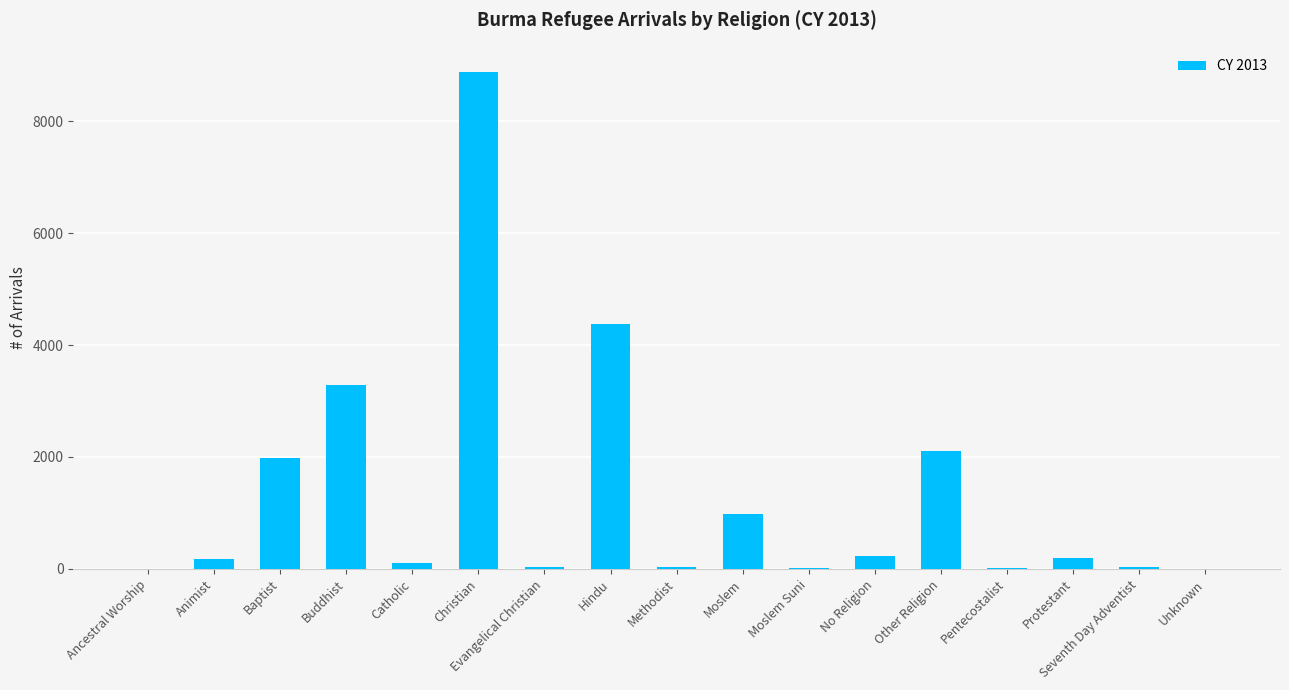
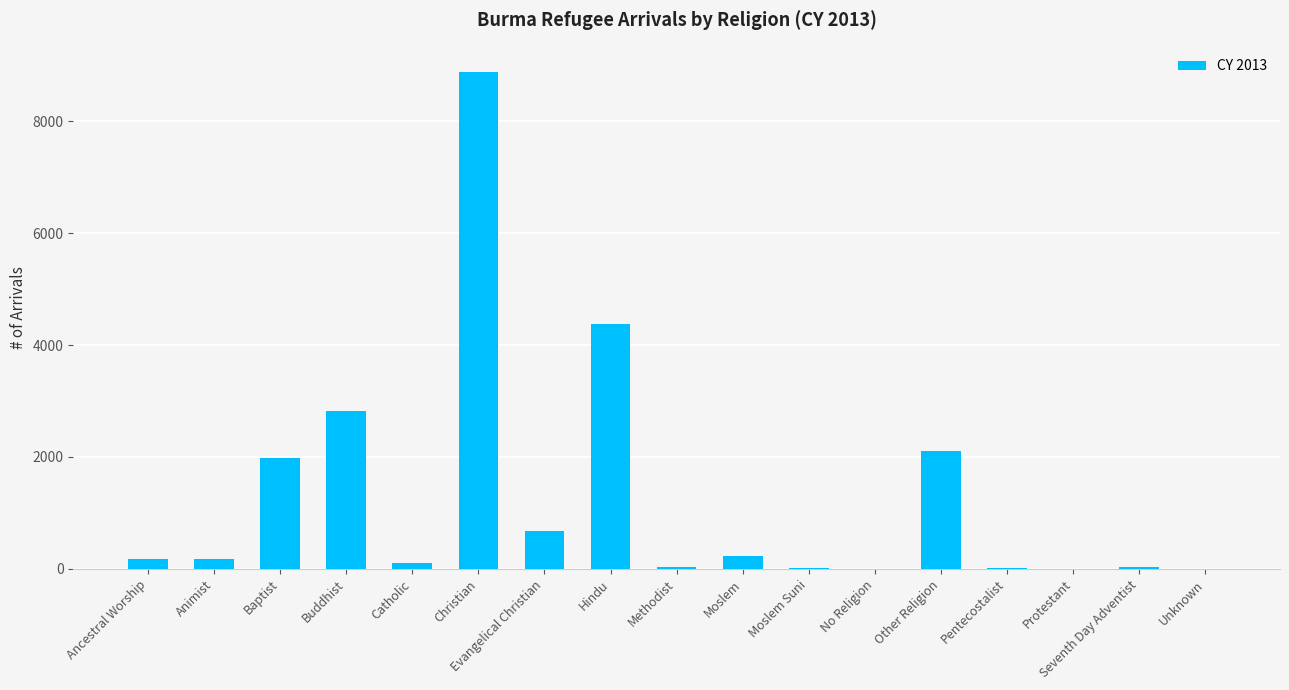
Ancestral Worship: 0 -> 200
Buddhist: 3300 -> 2800
Evangelical Christian: 0 -> 700
Moslem: 1000 -> 200
No Religion: 200 -> 0
Protestant: 200 -> 0
